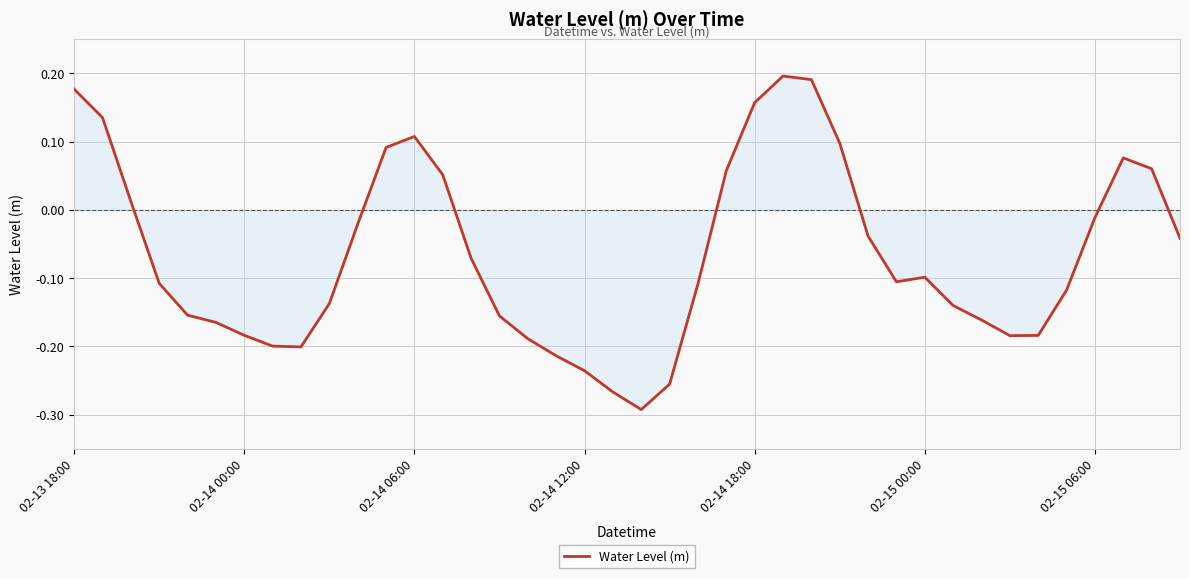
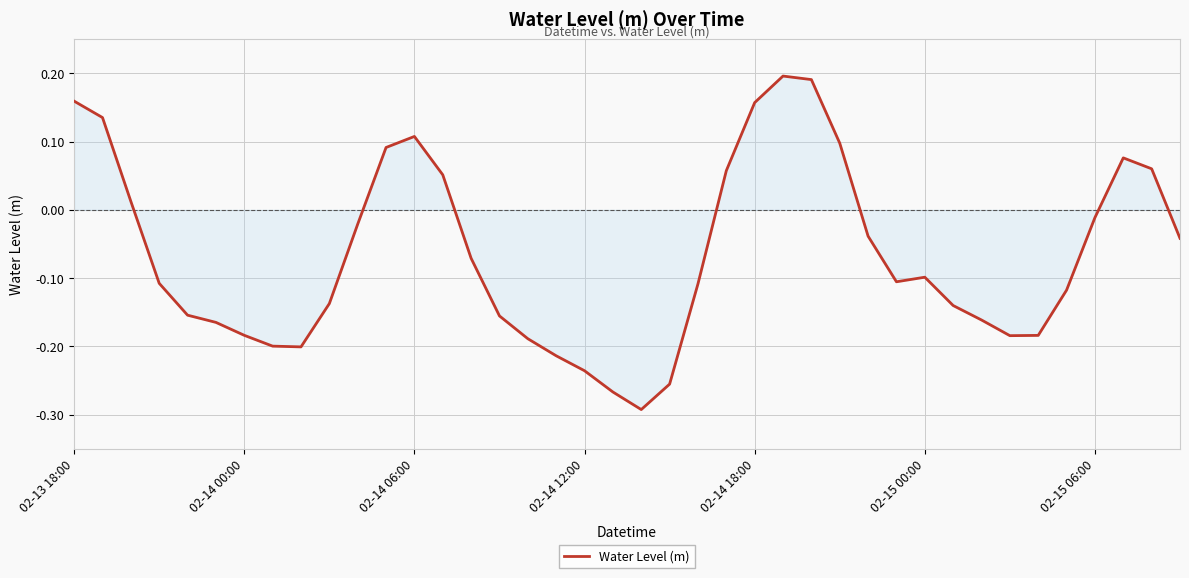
Water Level (m), 02-13 18:00: 0.18 -> 0.16
